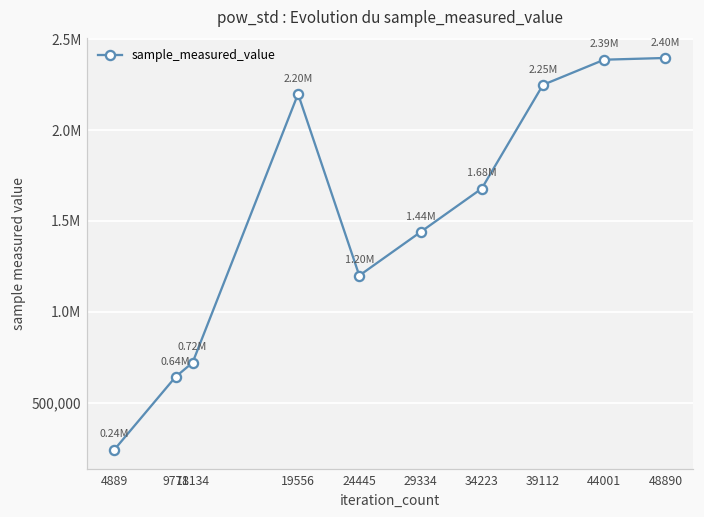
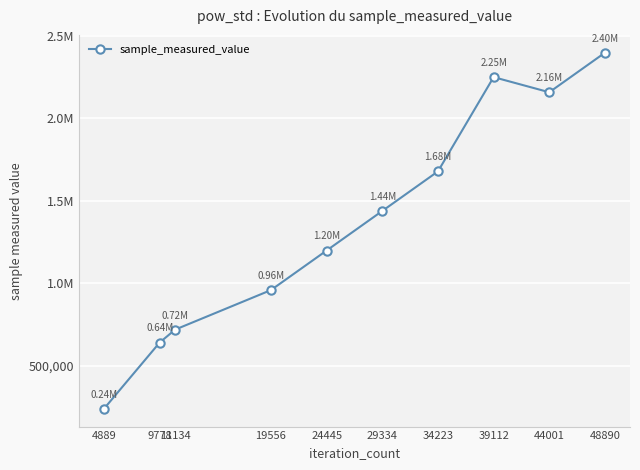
19556: 2.20M -> 0.96M
44001: 2.39M -> 2.16M
